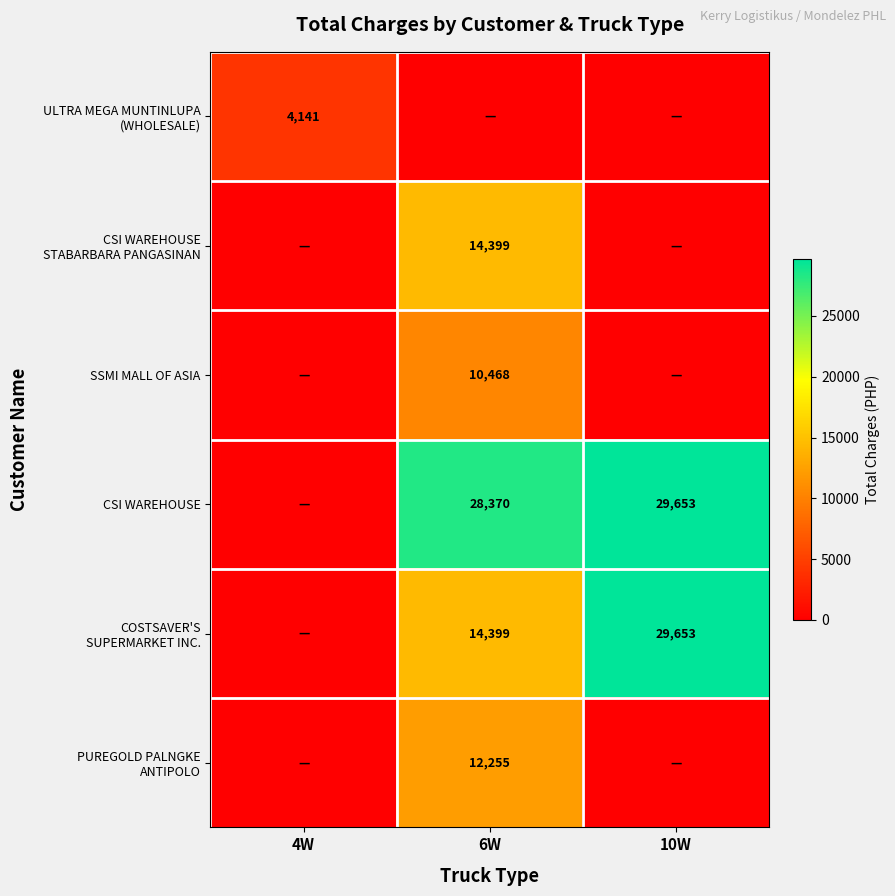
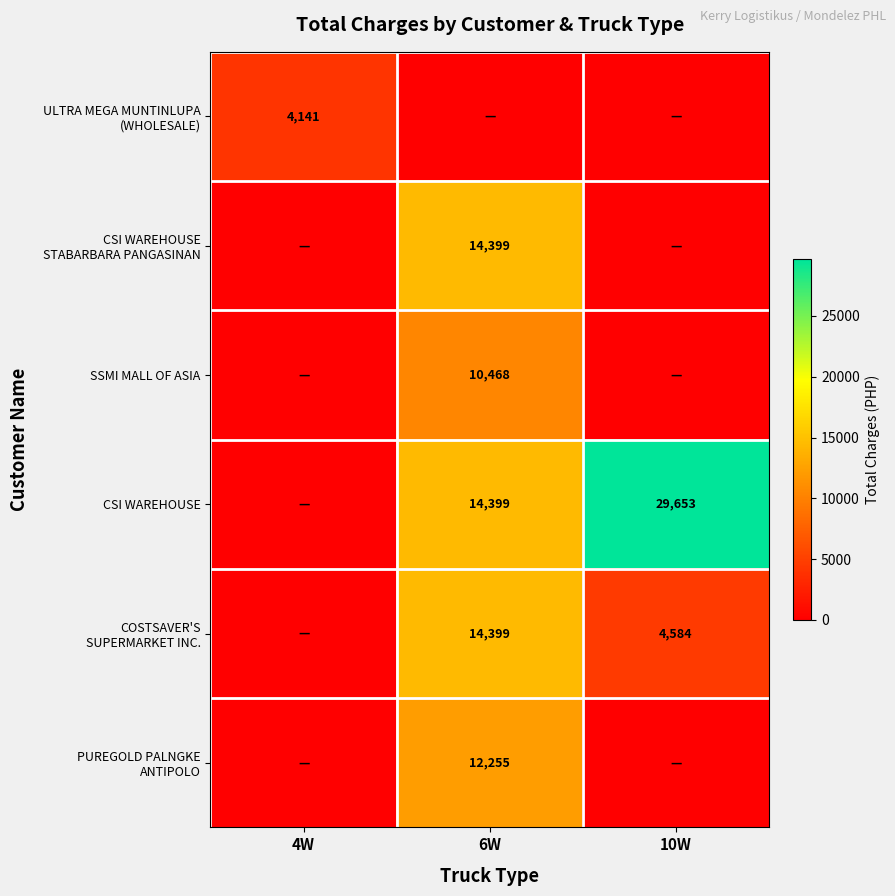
CSI WAREHOUSE, 6W: 28,370 -> 14,399
COSTSAVER'S SUPERMARKET INC., 10W: 29,653 -> 4,584
